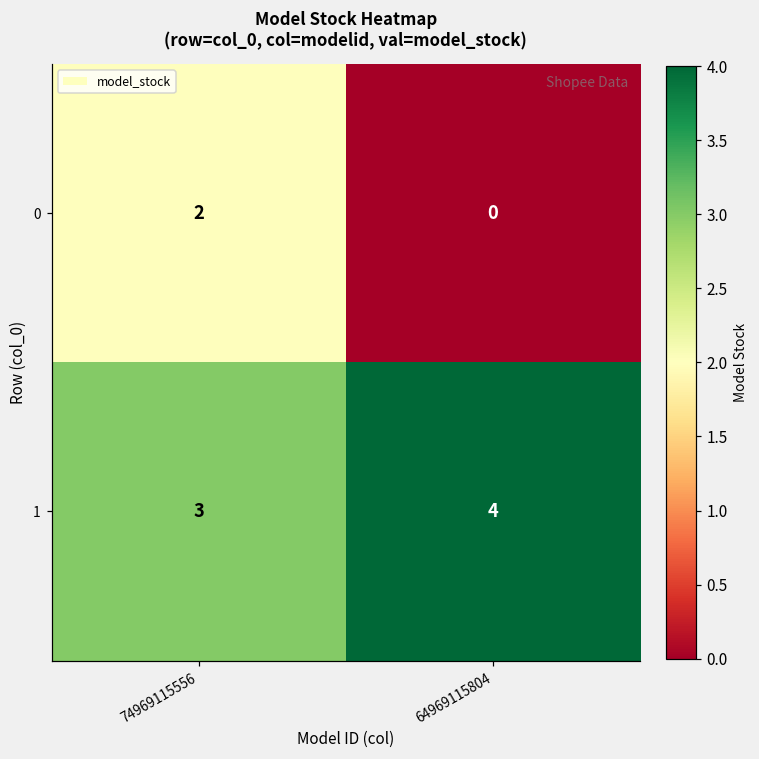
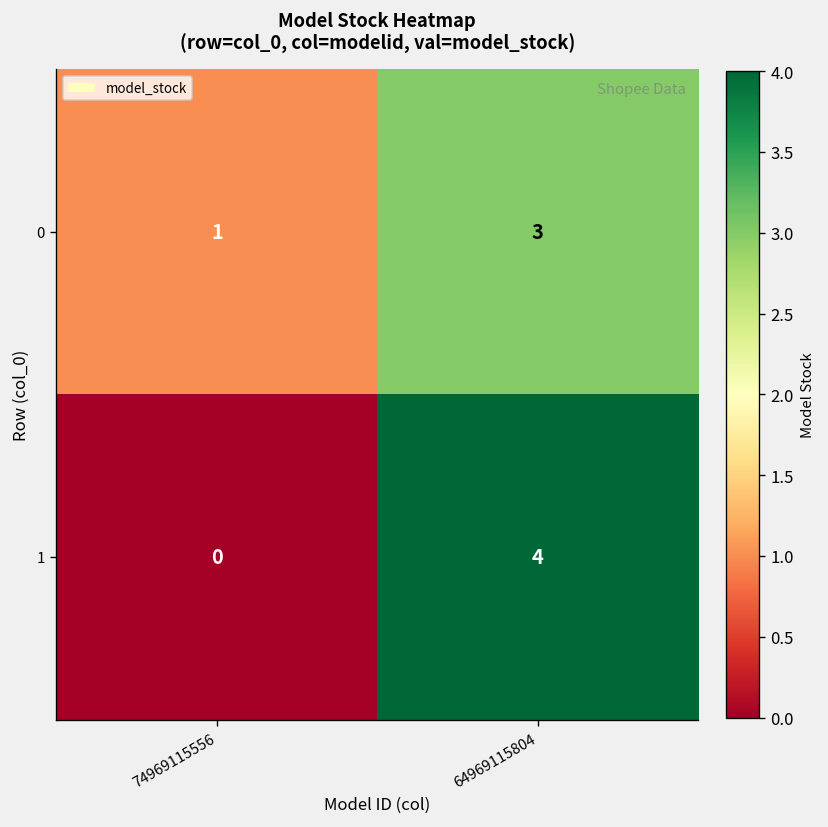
0, 74969115556: 2 -> 1
0, 64969115804: 0 -> 3
1, 74969115556: 3 -> 0
